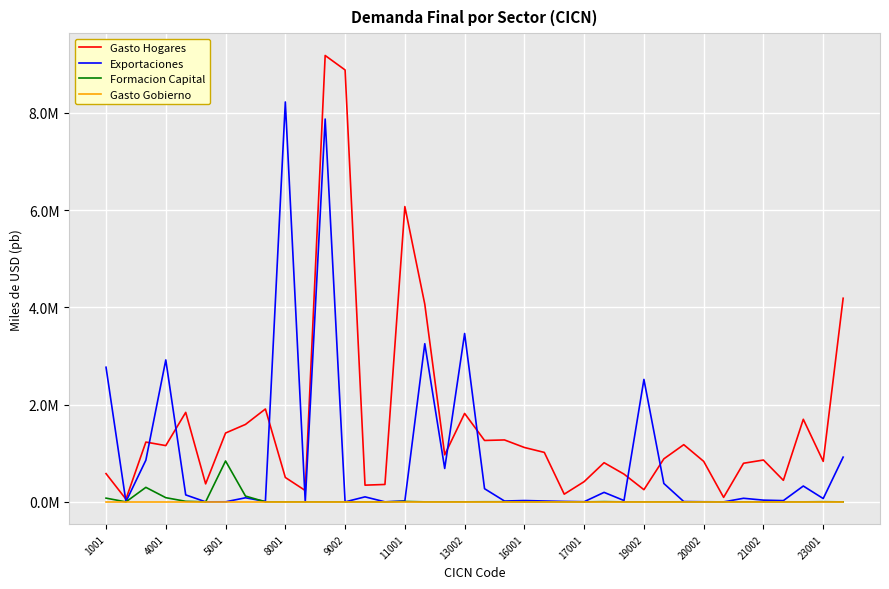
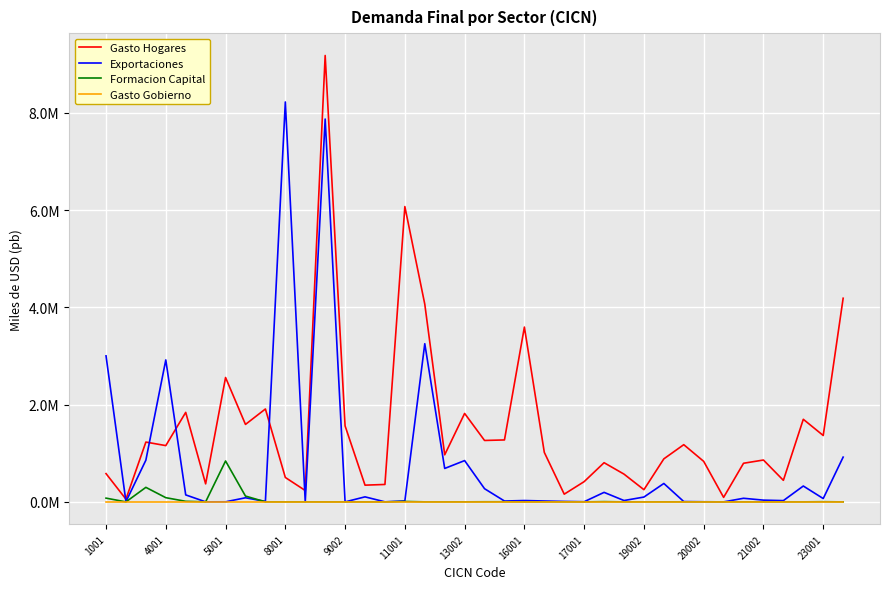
Exportaciones, 1001: 2800000 -> 3000000
Gasto Hogares, 5001: 1400000 -> 2600000
Gasto Hogares, 9002: 8900000 -> 1600000
Exportaciones, 13002: 3500000 -> 800000
Gasto Hogares, 16001: 1100000 -> 3600000
Exportaciones, 19002: 2500000 -> 100000
Gasto Hogares, 23001: 800000 -> 1400000
